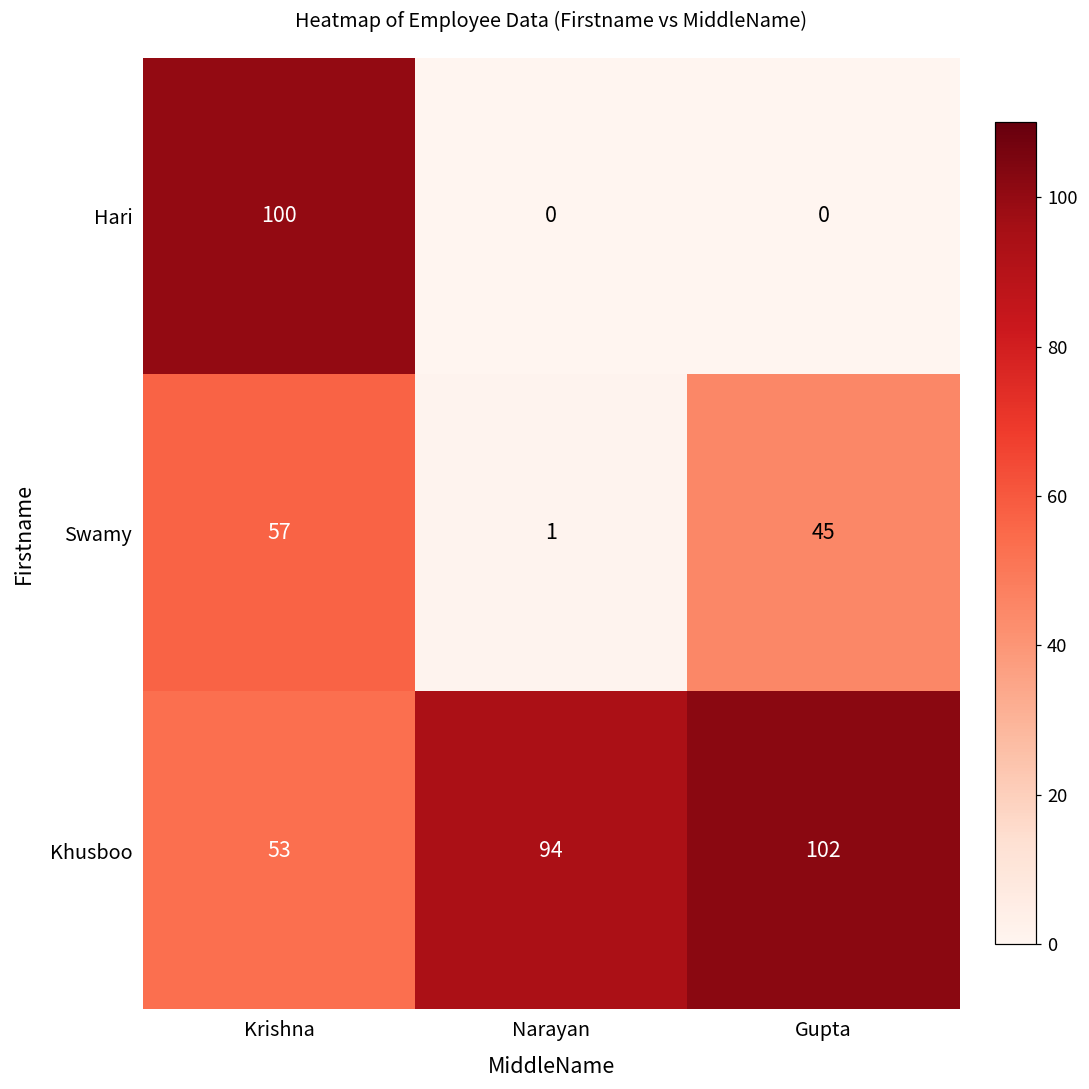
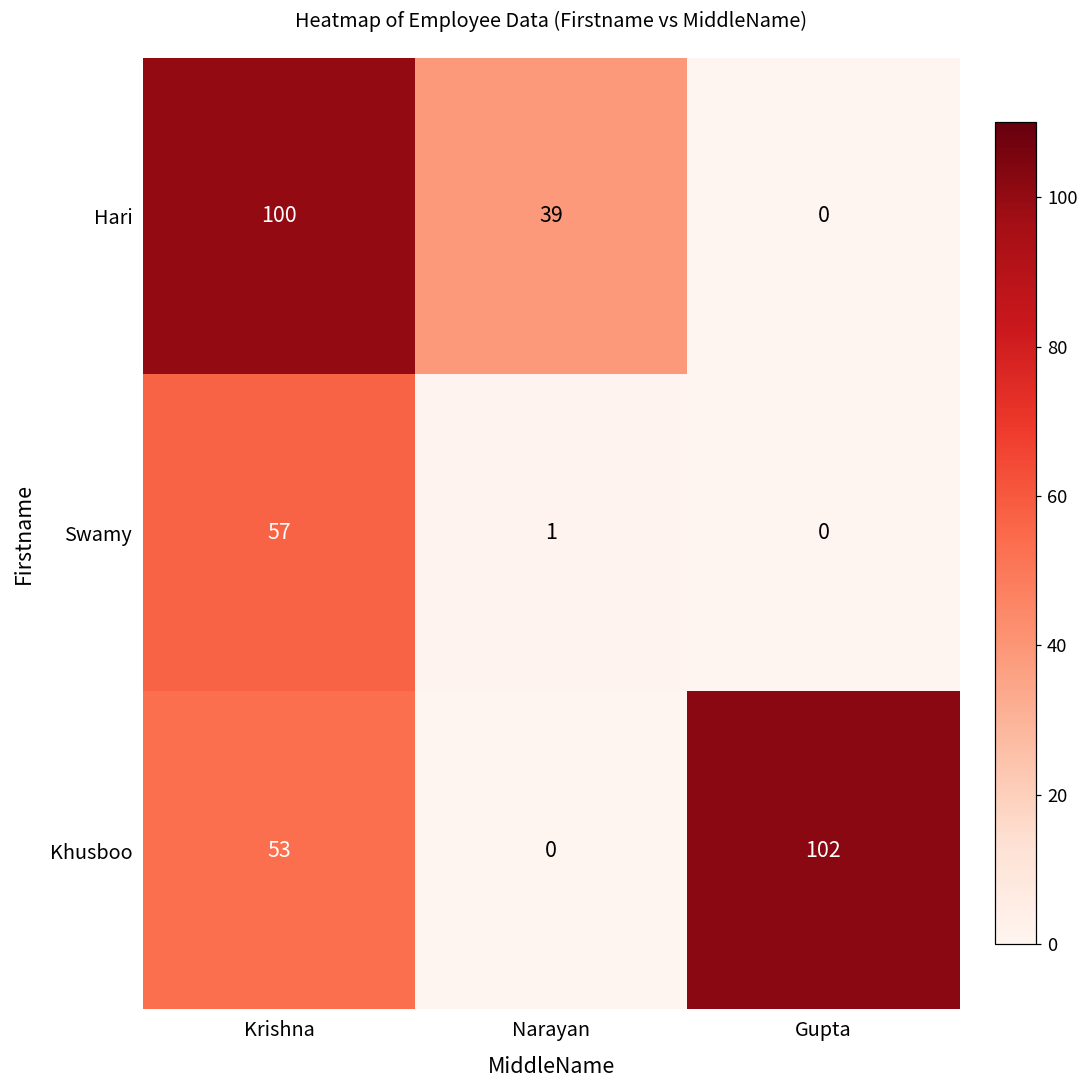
Hari, Narayan: 0 -> 39
Swamy, Gupta: 45 -> 0
Khusboo, Narayan: 94 -> 0
